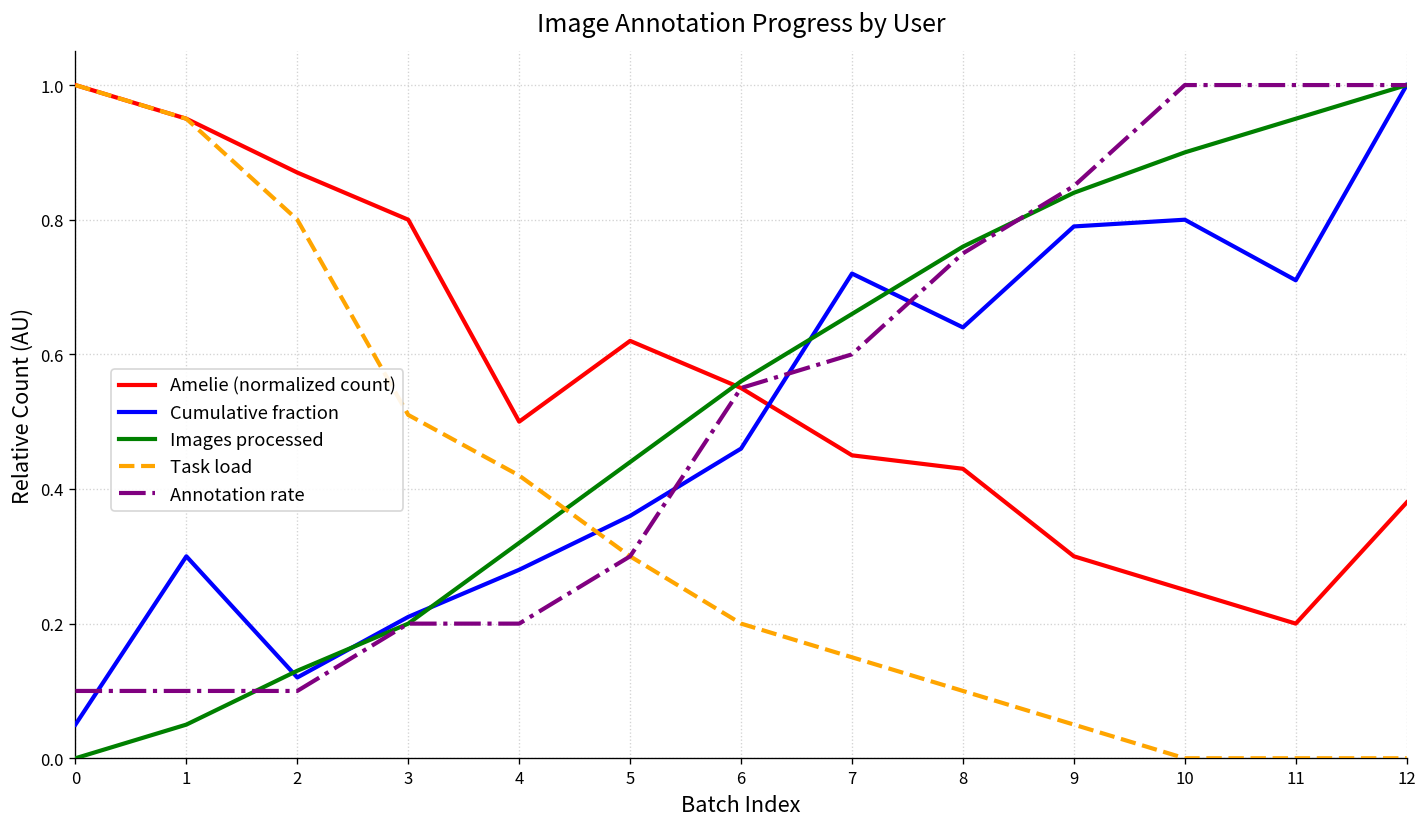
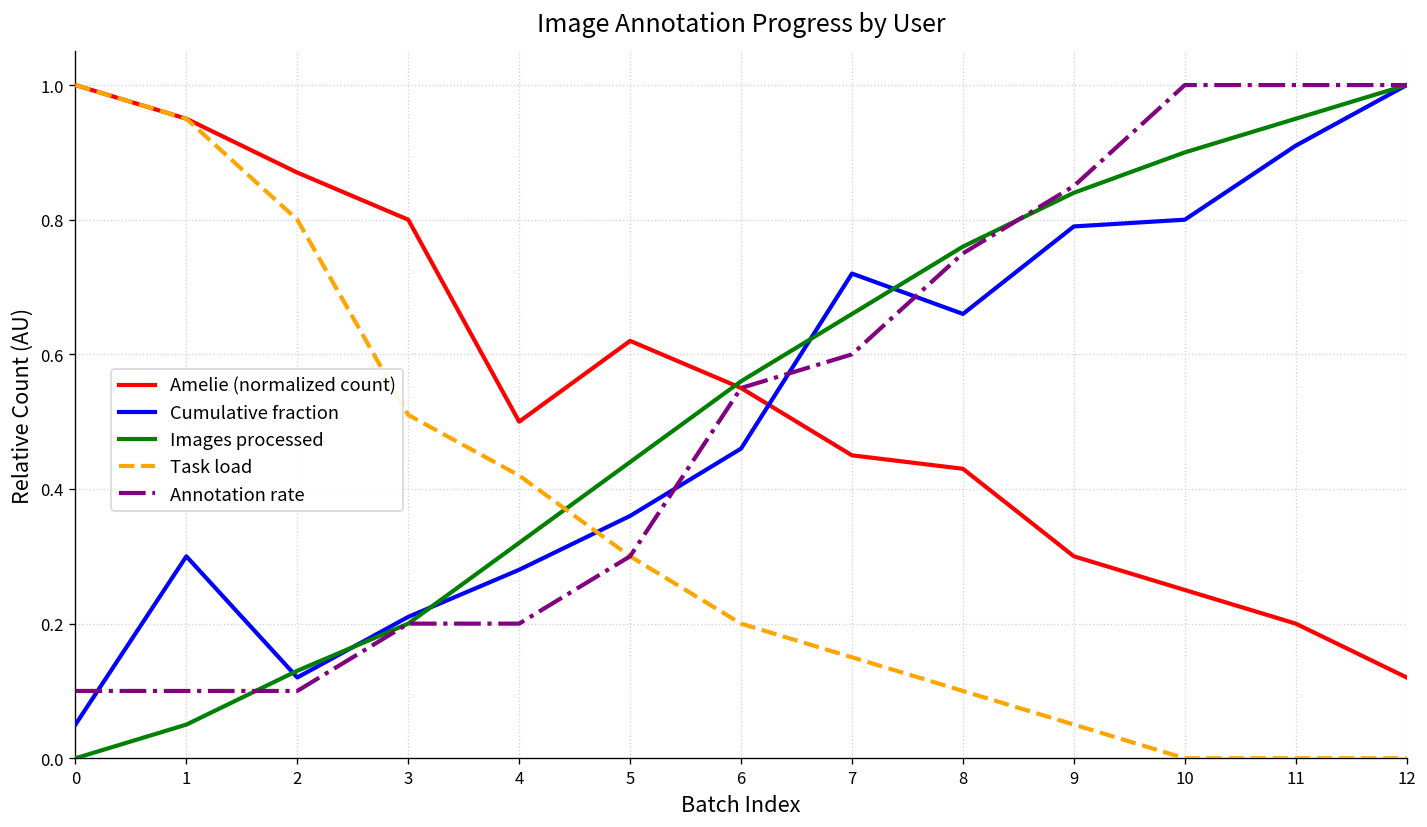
Cumulative fraction, 8: 0.64 -> 0.66
Cumulative fraction, 11: 0.71 -> 0.91
Amelie (normalized count), 12: 0.38 -> 0.12
